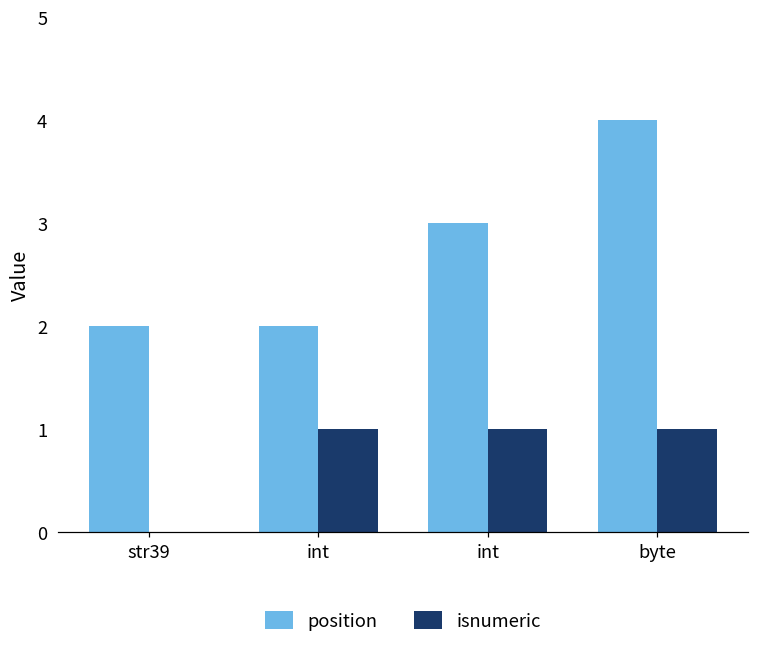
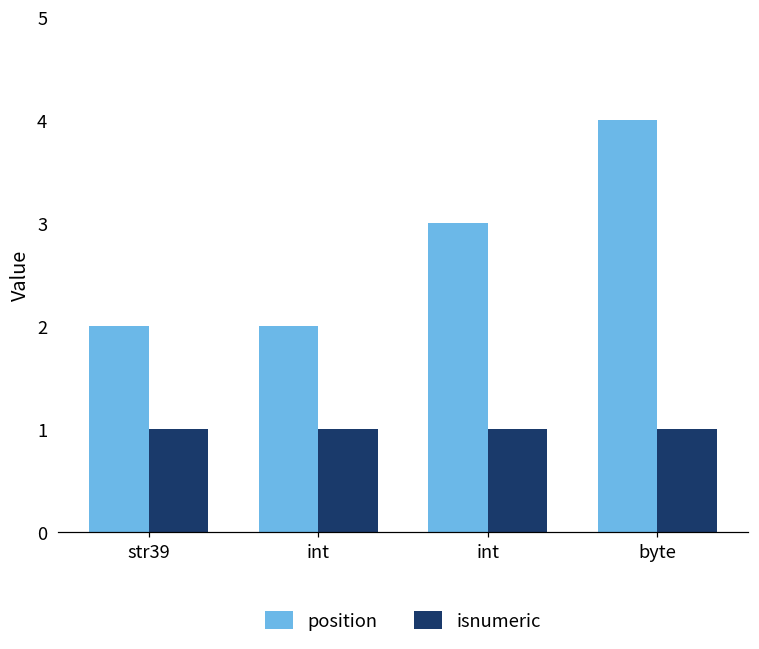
isnumeric, str39: 0 -> 1
